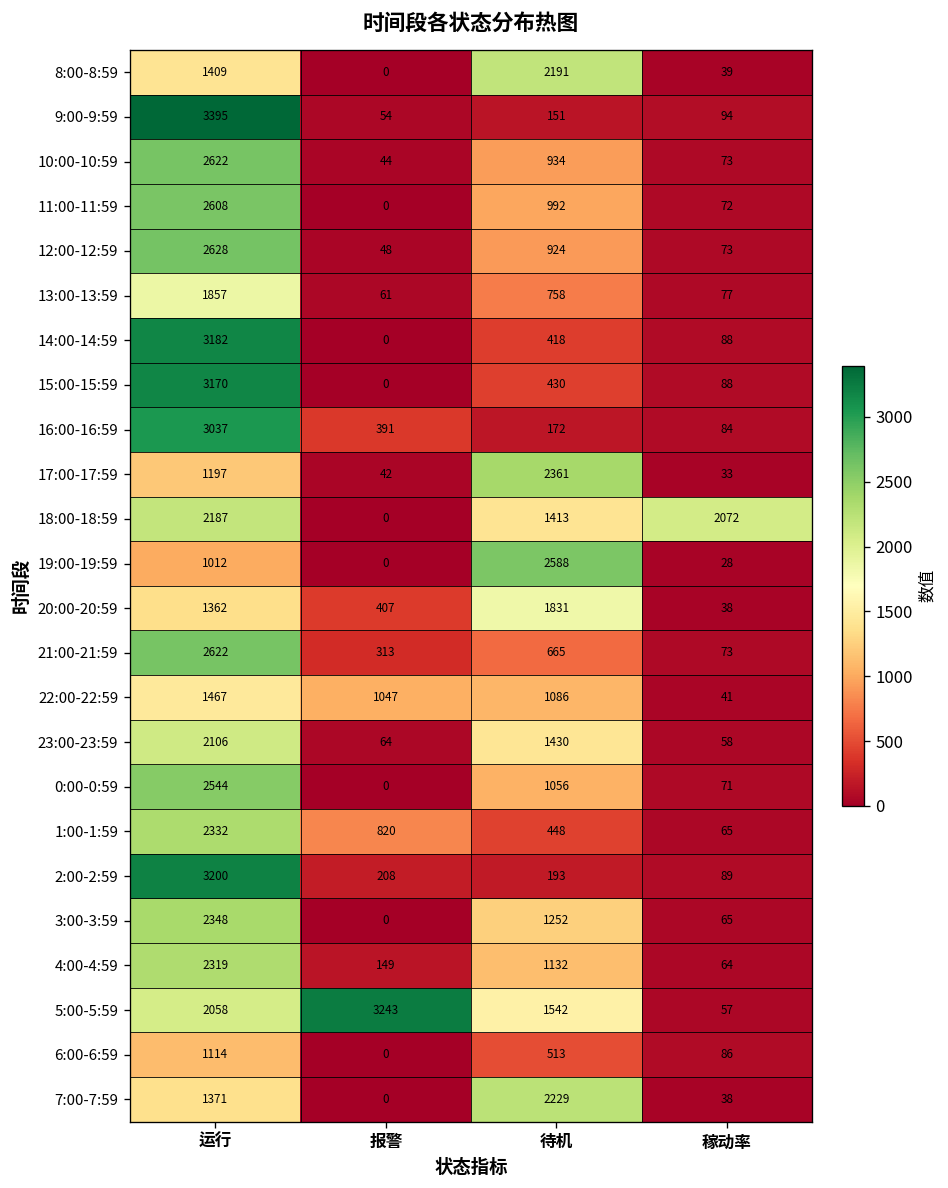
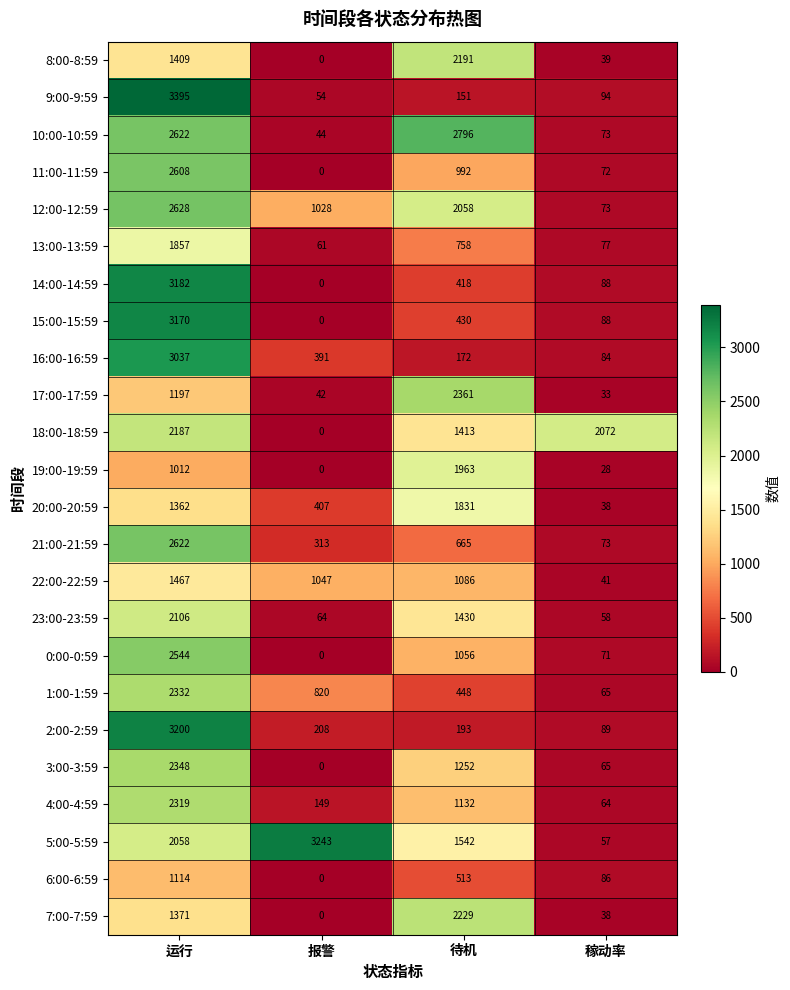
10:00-10:59, 待机: 934 -> 2796
12:00-12:59, 报警: 48 -> 1028
12:00-12:59, 待机: 924 -> 2058
19:00-19:59, 待机: 2588 -> 1963
